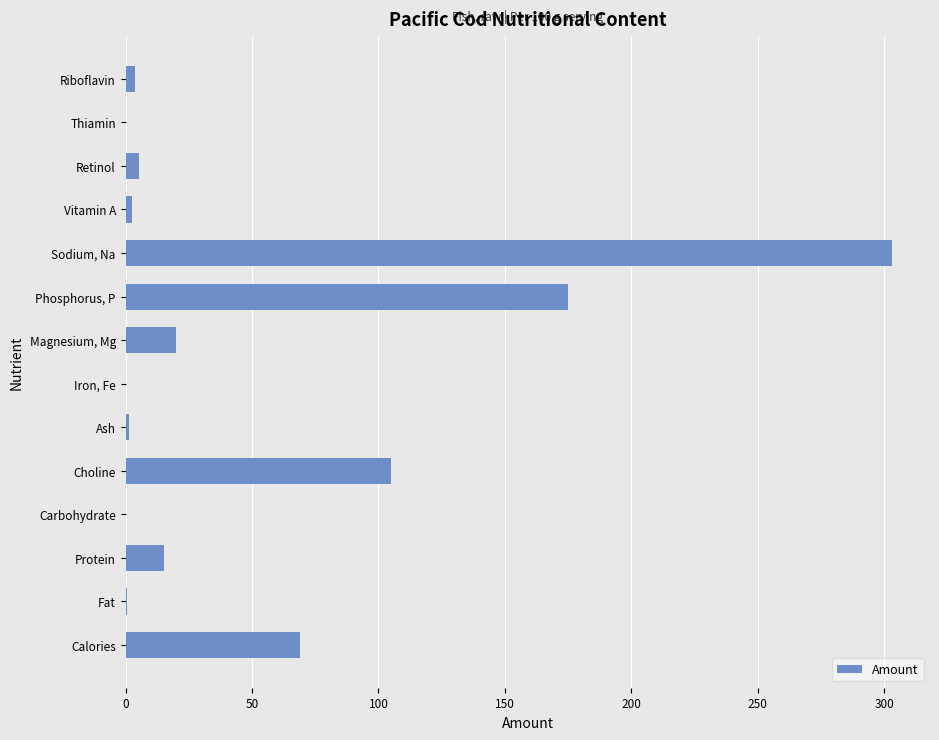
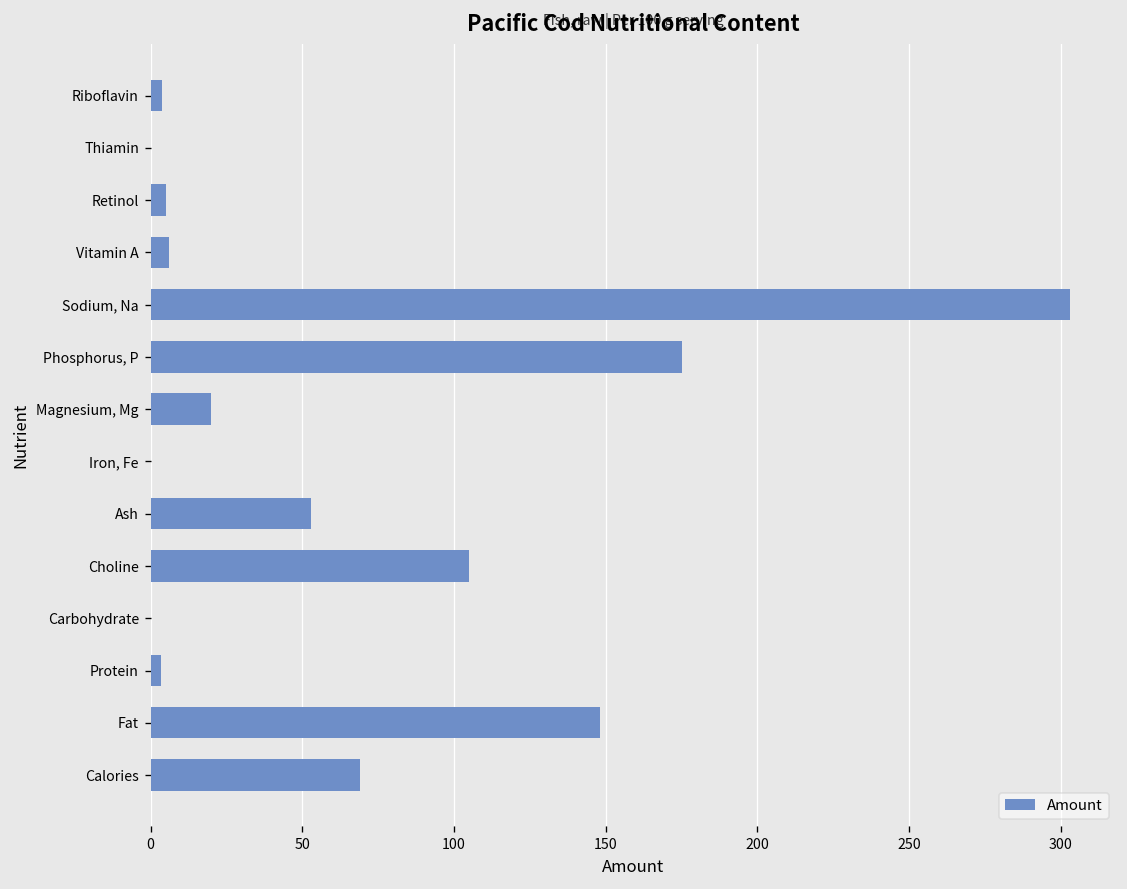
Vitamin A: 2 -> 6
Ash: 1 -> 53
Protein: 15 -> 3
Fat: 0 -> 148
